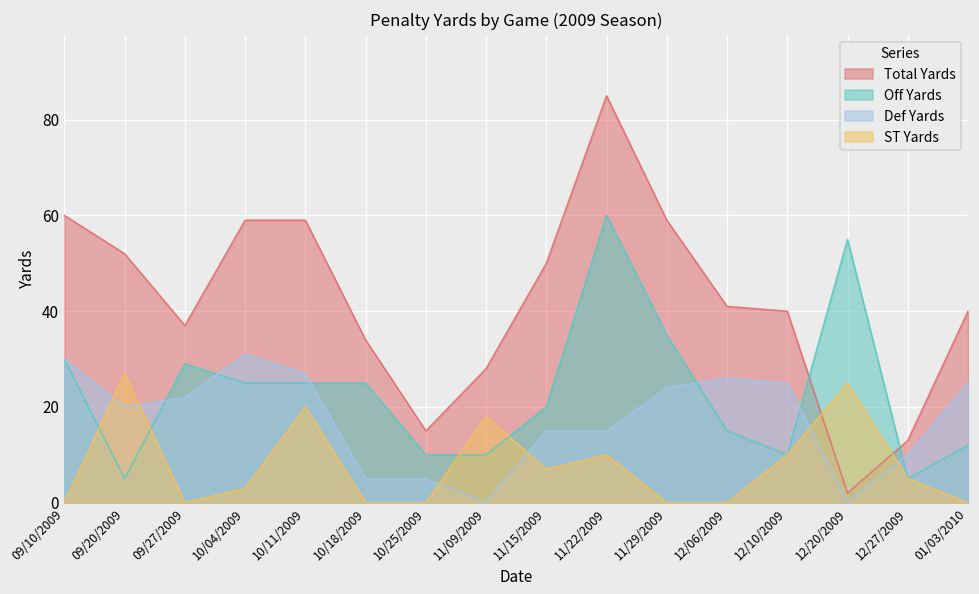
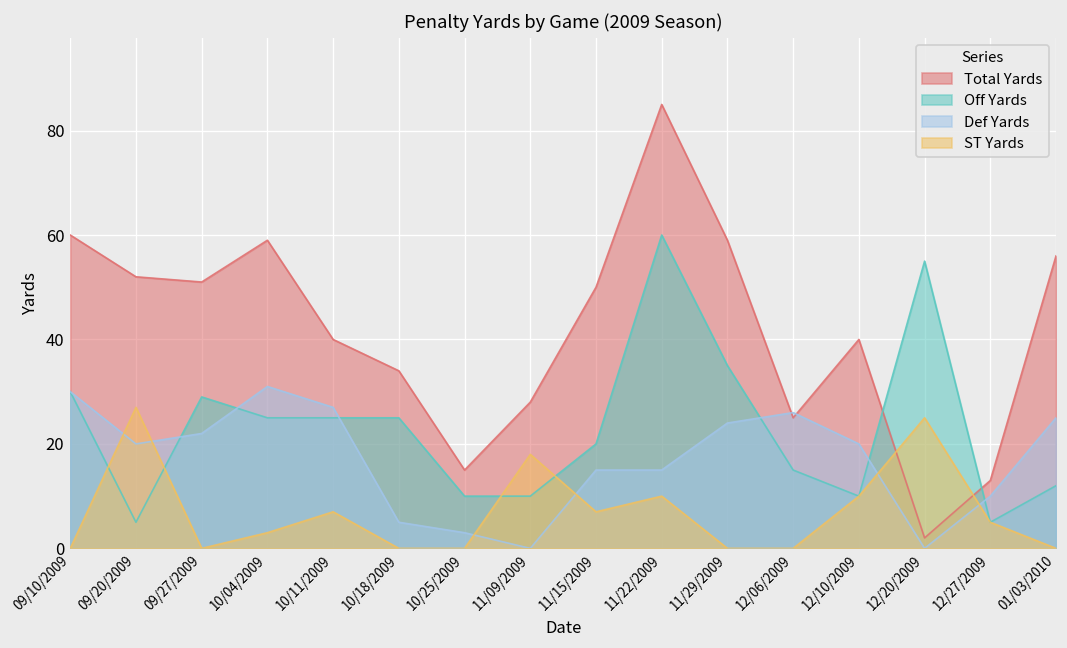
Total Yards, 09/27/2009: 37 -> 51
Total Yards, 10/11/2009: 59 -> 40
ST Yards, 10/11/2009: 20 -> 7
Def Yards, 10/25/2009: 5 -> 3
Total Yards, 12/06/2009: 41 -> 25
Def Yards, 12/10/2009: 25 -> 20
Total Yards, 01/03/2010: 40 -> 56
